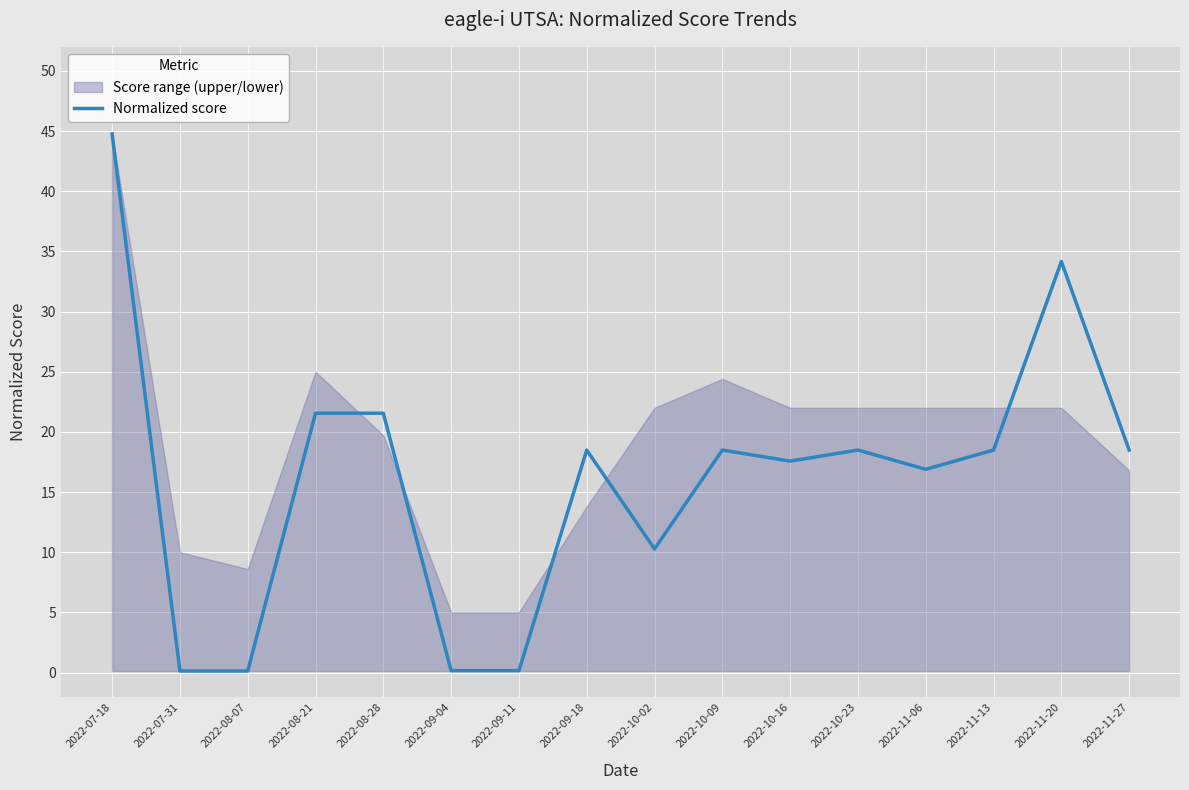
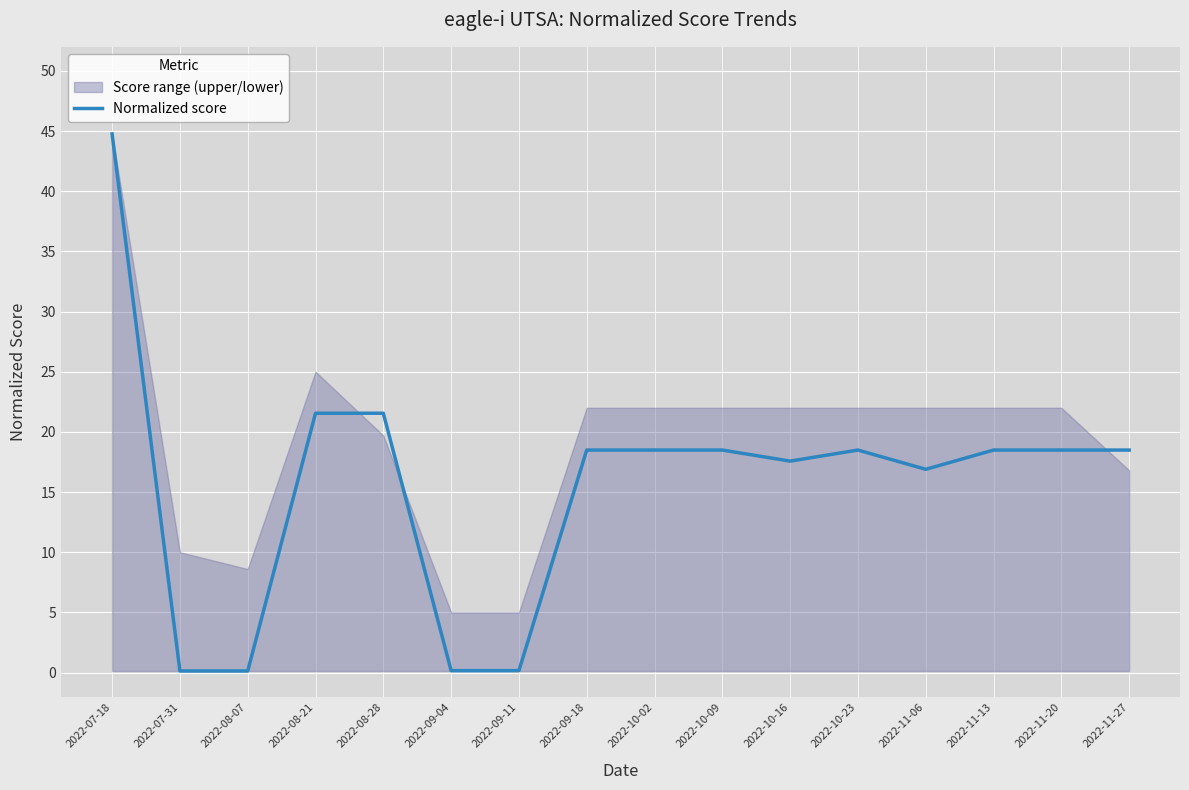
Score range (upper/lower), 2022-09-18: 13.8 -> 22.0
Normalized score, 2022-10-02: 10.3 -> 18.5
Score range (upper/lower), 2022-10-09: 24.4 -> 22.0
Normalized score, 2022-11-20: 34.2 -> 18.5
